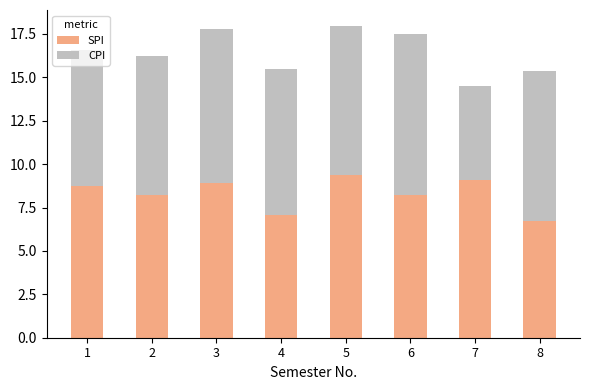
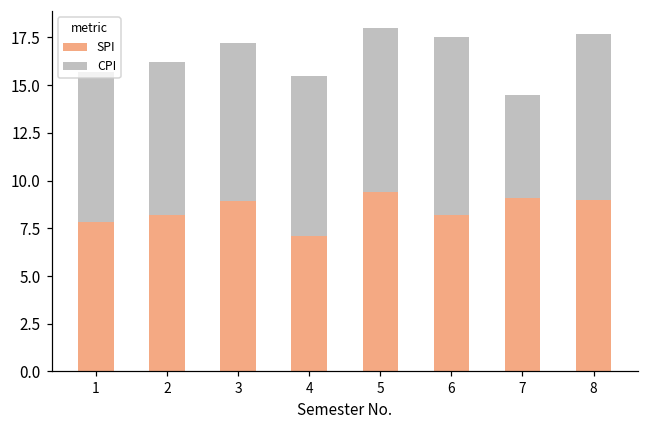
SPI, 1: 8.8 -> 7.8
CPI, 3: 8.9 -> 8.3
SPI, 8: 6.7 -> 9.0
